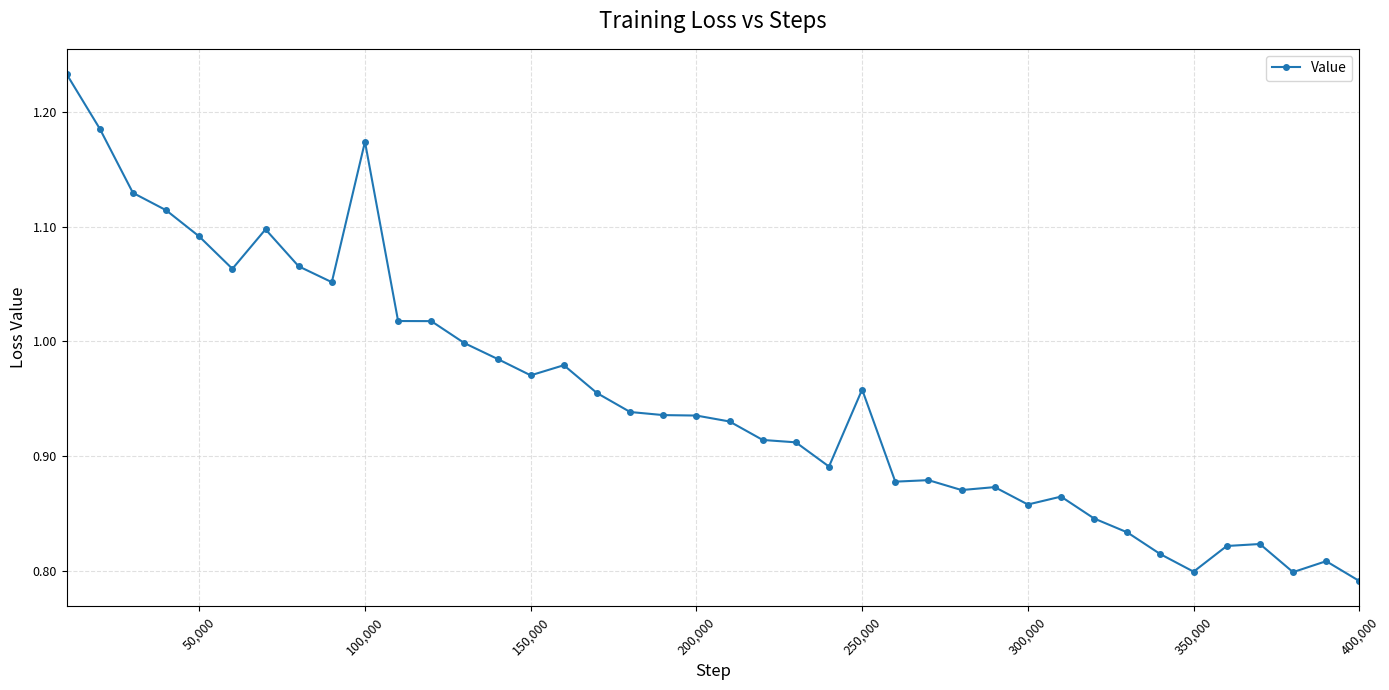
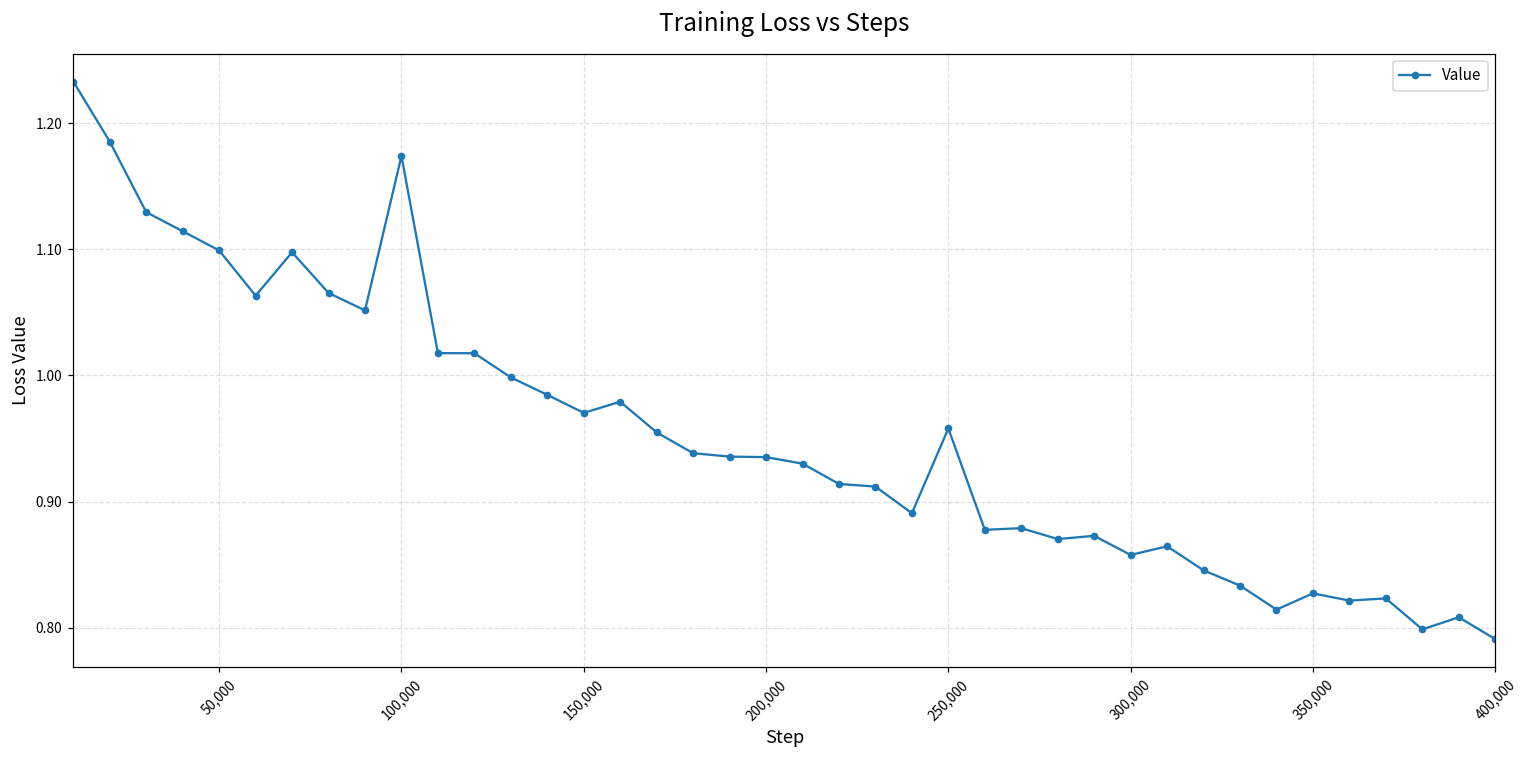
50,000: 1.091 -> 1.099
350,000: 0.799 -> 0.827
